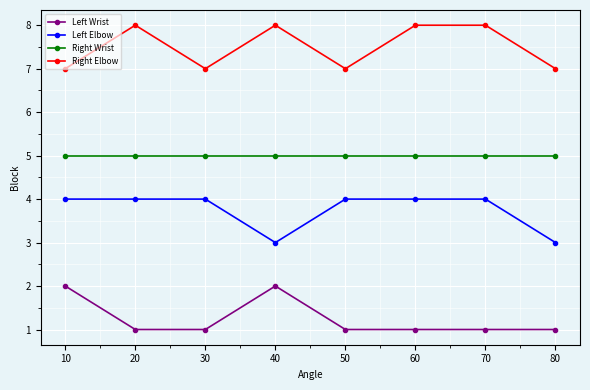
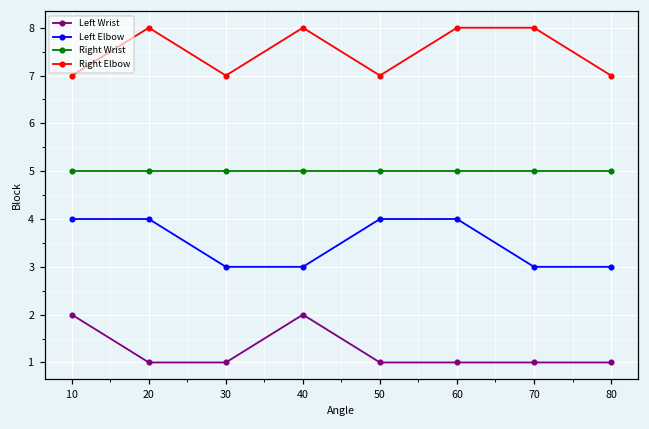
Left Elbow, 30: 4 -> 3
Left Elbow, 70: 4 -> 3
